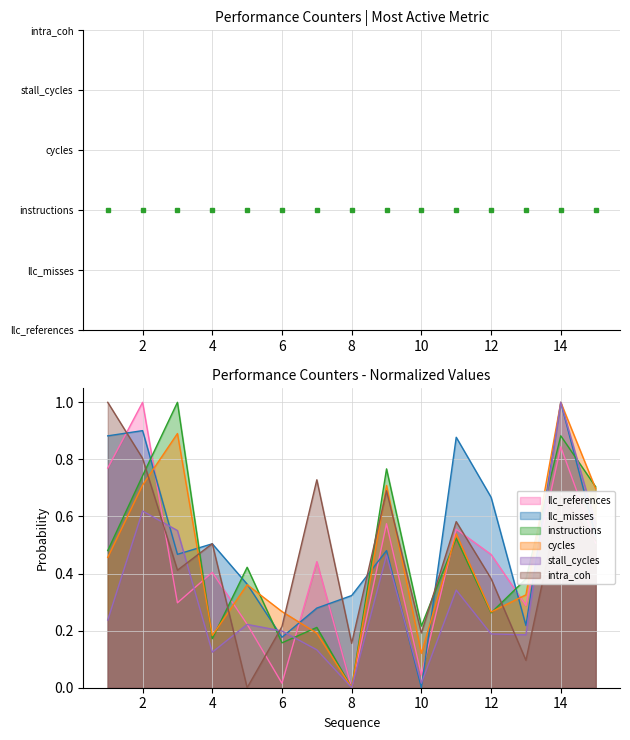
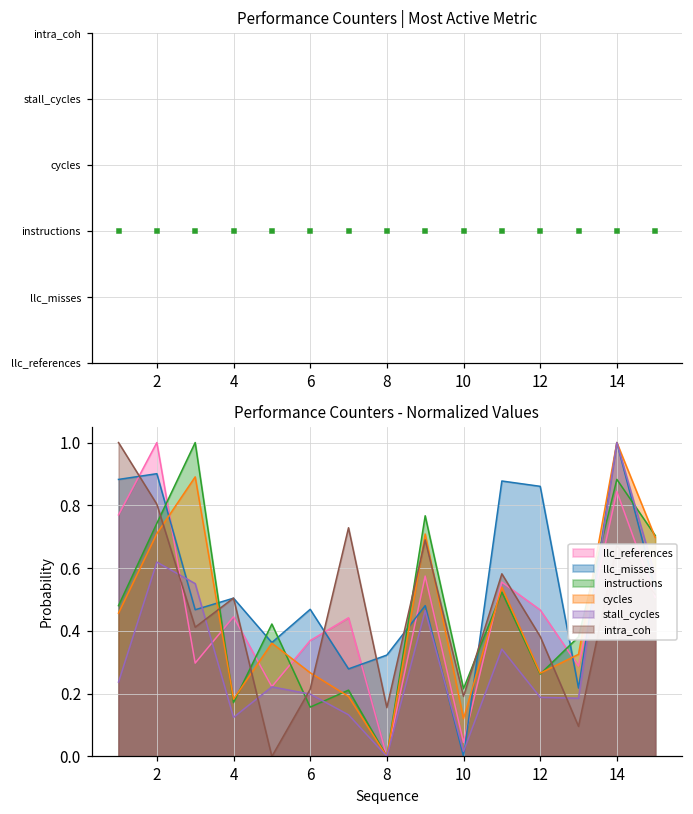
Performance Counters - Normalized Values, llc_references, 4: 0.40 -> 0.45
Performance Counters - Normalized Values, llc_references, 6: 0.02 -> 0.37
Performance Counters - Normalized Values, llc_misses, 6: 0.18 -> 0.47
Performance Counters - Normalized Values, llc_misses, 12: 0.67 -> 0.86
